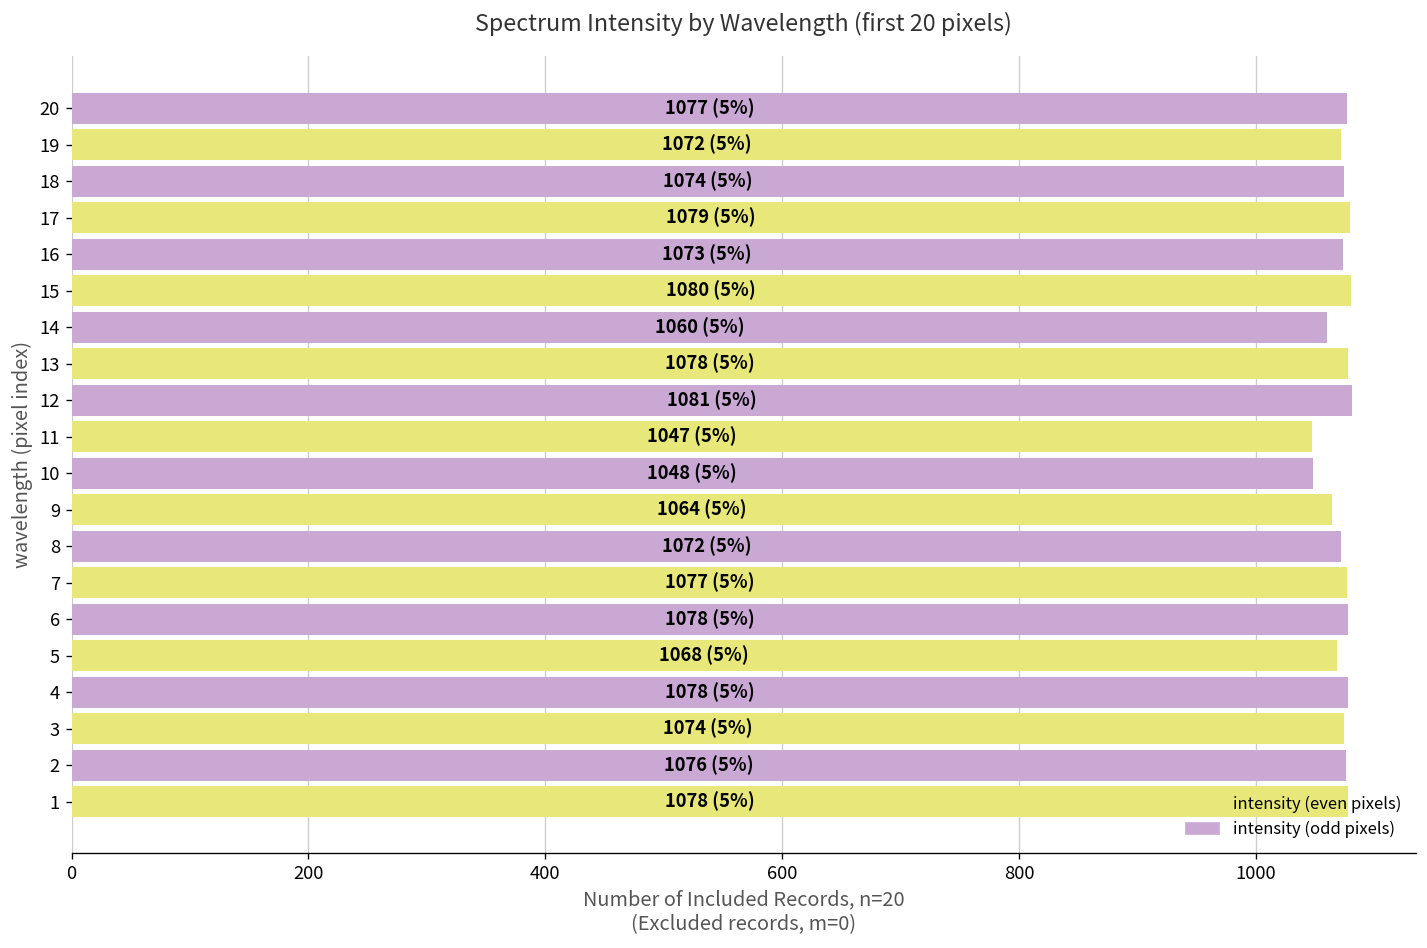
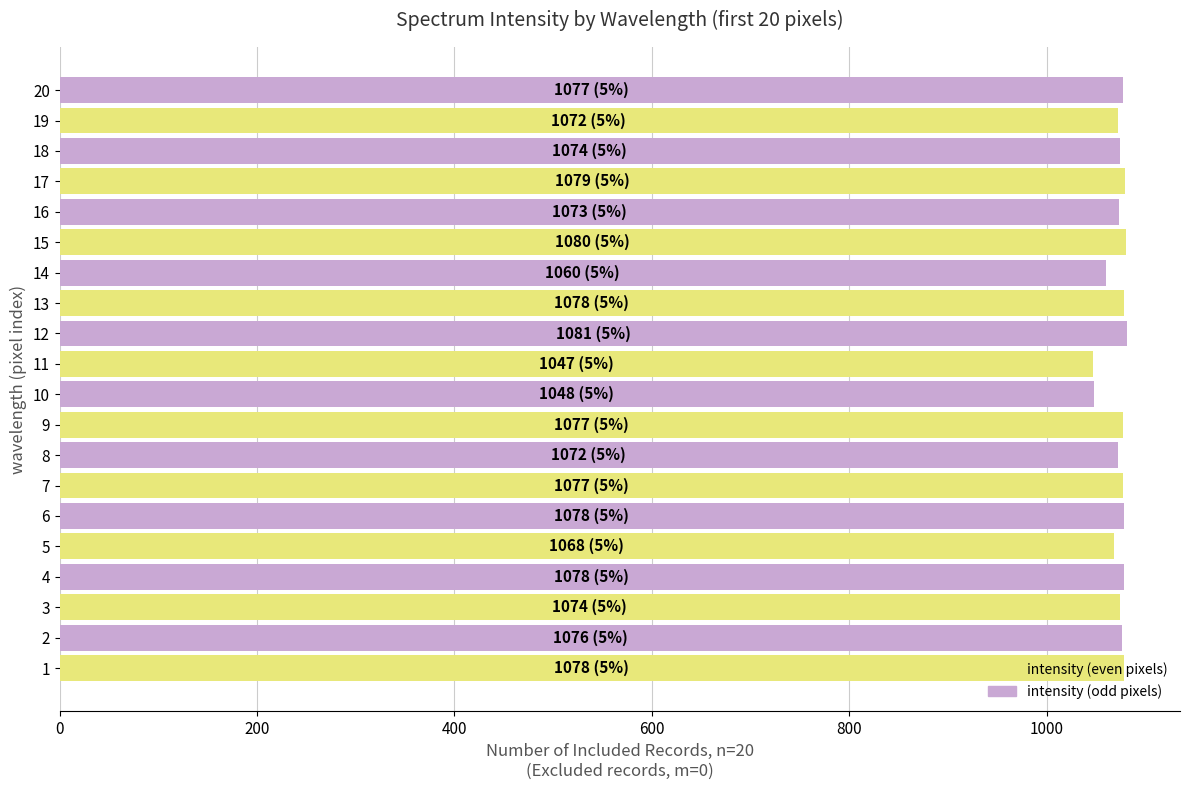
9: 1064 -> 1077
